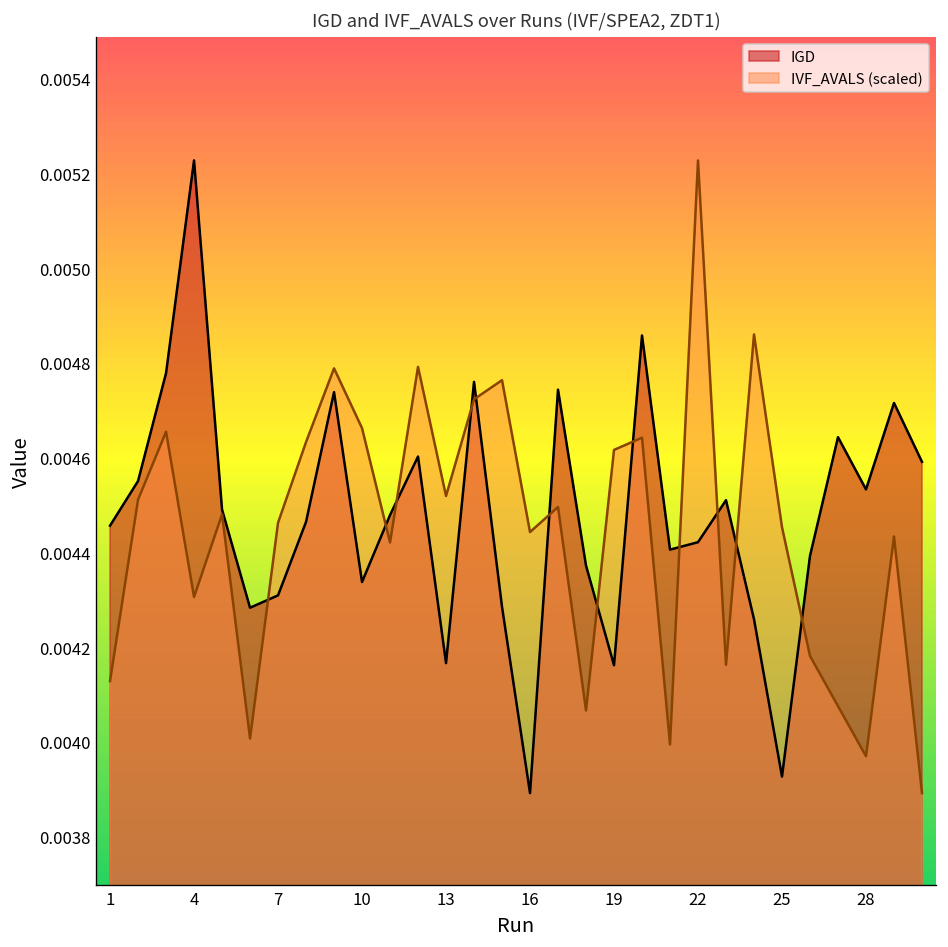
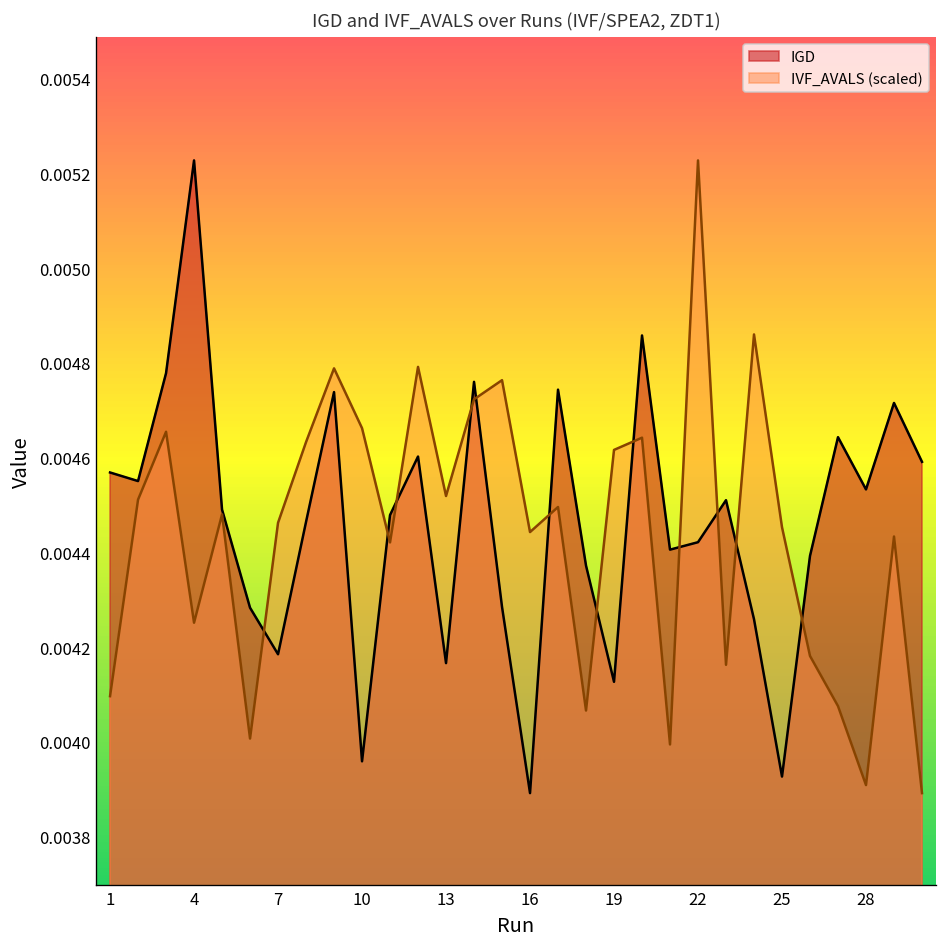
IGD, 1: 0.00446 -> 0.00457
IVF_AVALS (scaled), 1: 0.00413 -> 0.00410
IVF_AVALS (scaled), 4: 0.00431 -> 0.00425
IGD, 7: 0.00431 -> 0.00419
IGD, 10: 0.00434 -> 0.00396
IGD, 19: 0.00416 -> 0.00413
IVF_AVALS (scaled), 28: 0.00397 -> 0.00391
